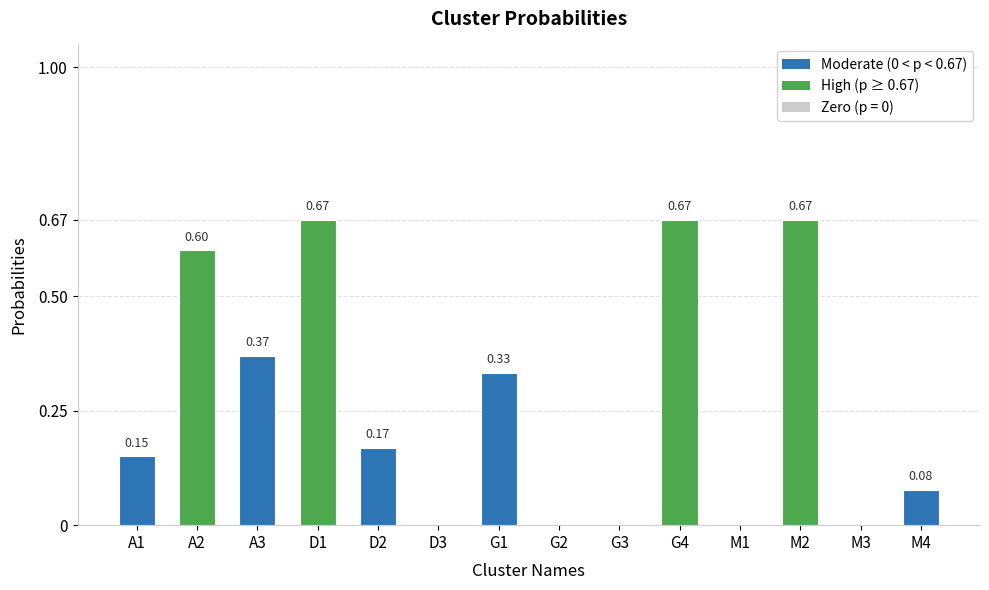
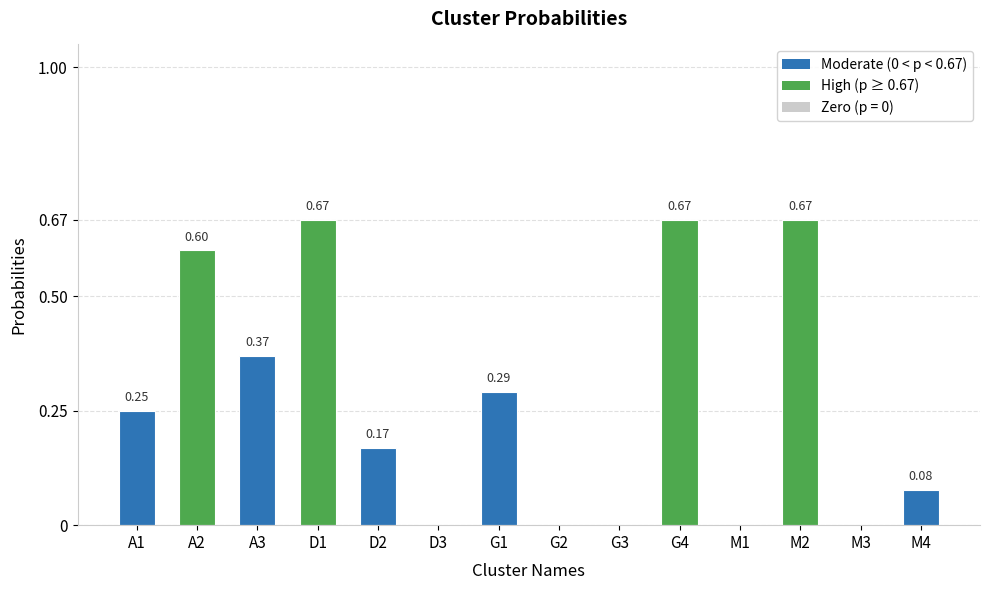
A1: 0.15 -> 0.25
G1: 0.33 -> 0.29
